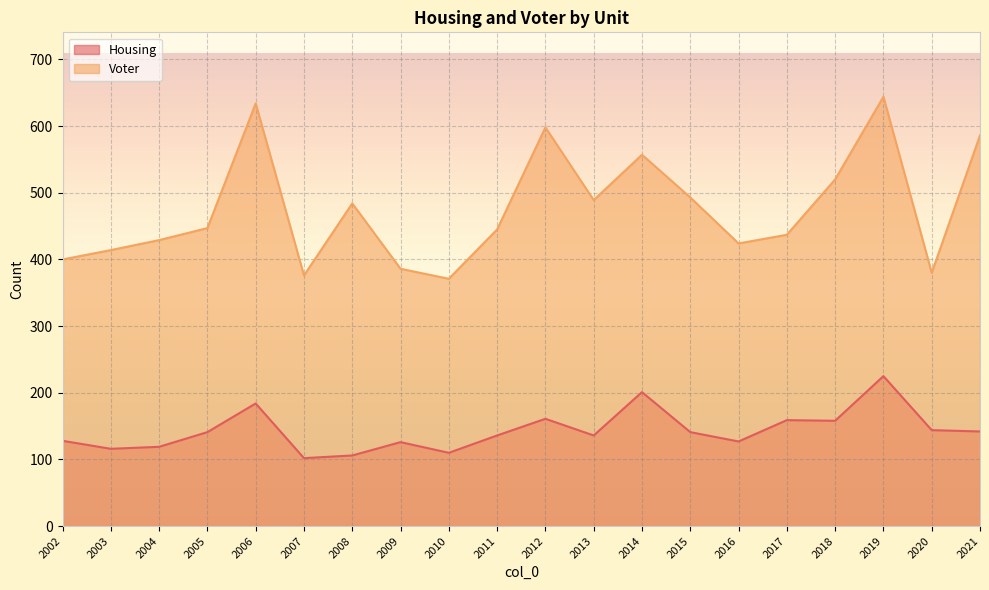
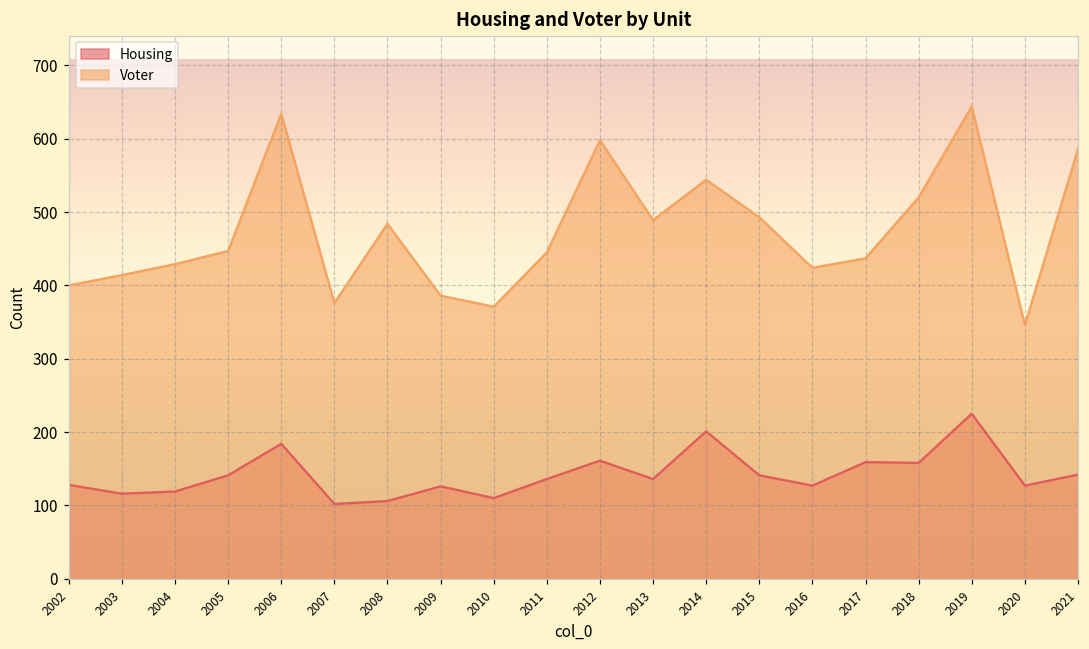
Voter, 2014: 560 -> 540
Housing, 2020: 140 -> 130
Voter, 2020: 380 -> 350
